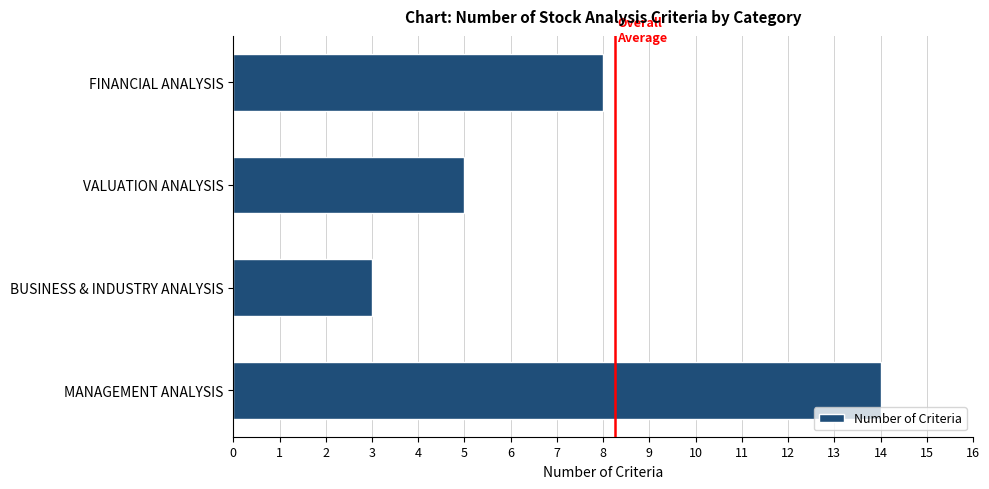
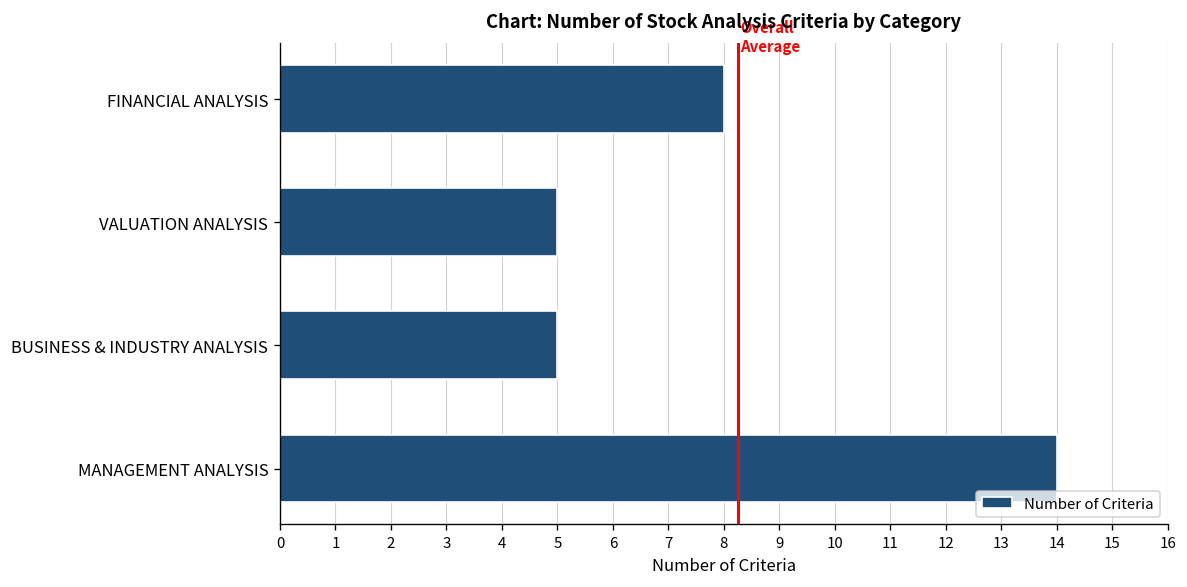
BUSINESS & INDUSTRY ANALYSIS: 3 -> 5
